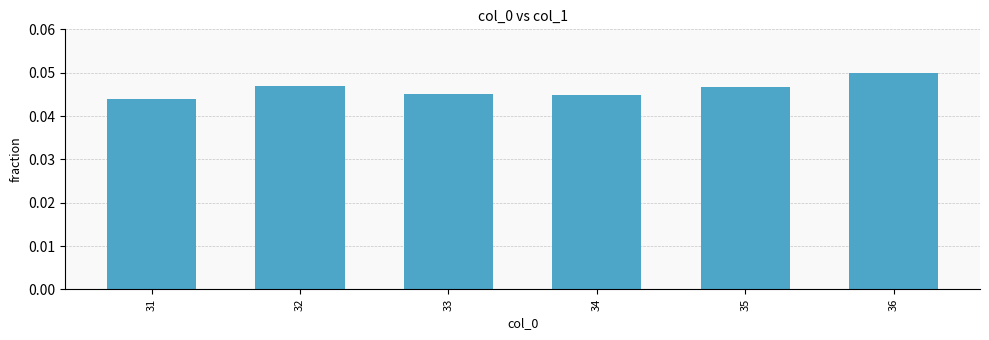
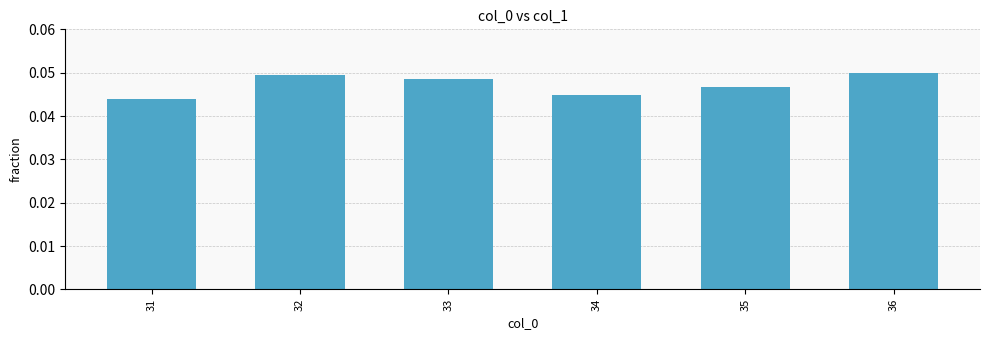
32: 0.047 -> 0.049
33: 0.045 -> 0.048
